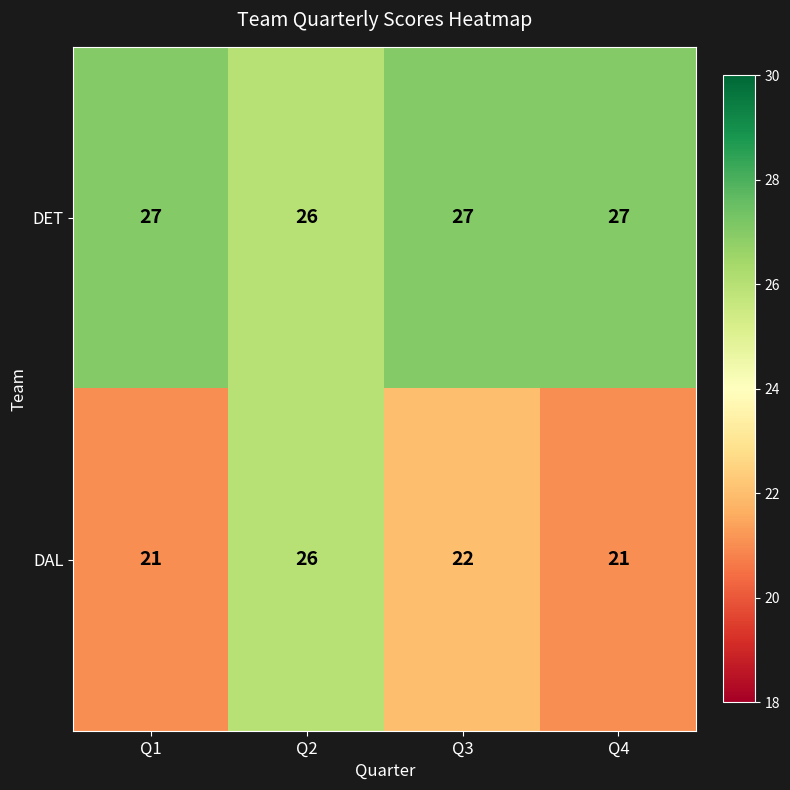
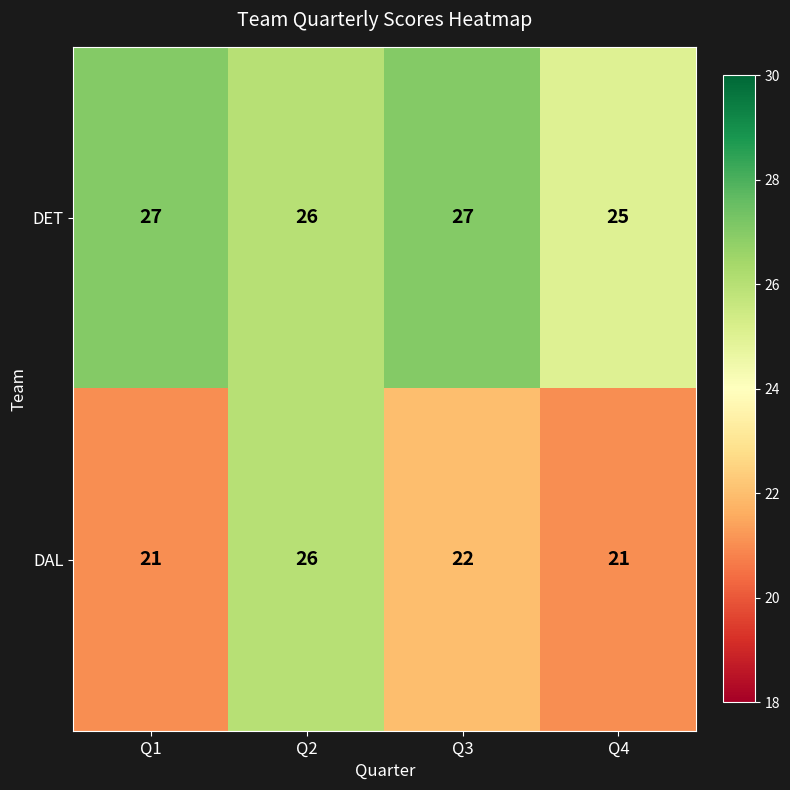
DET, Q4: 27 -> 25
